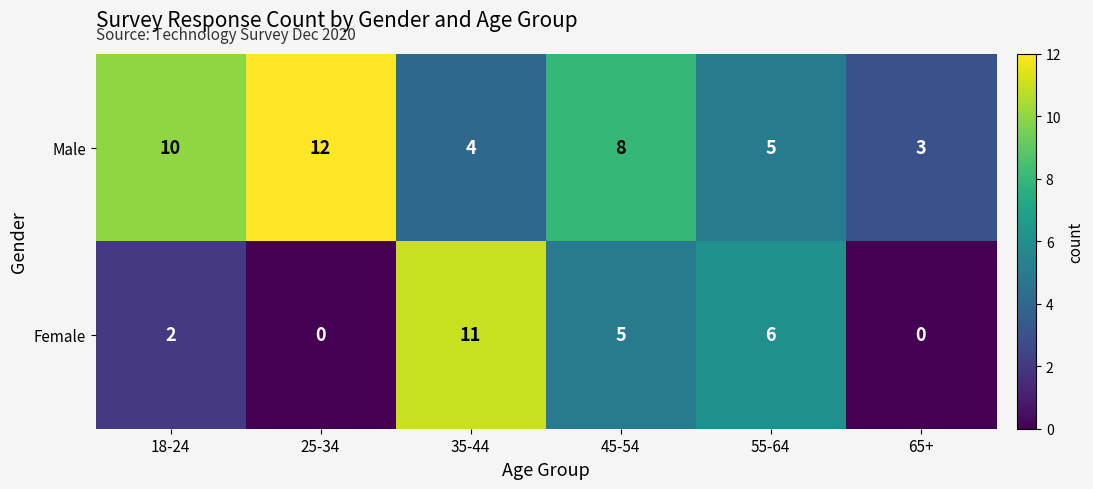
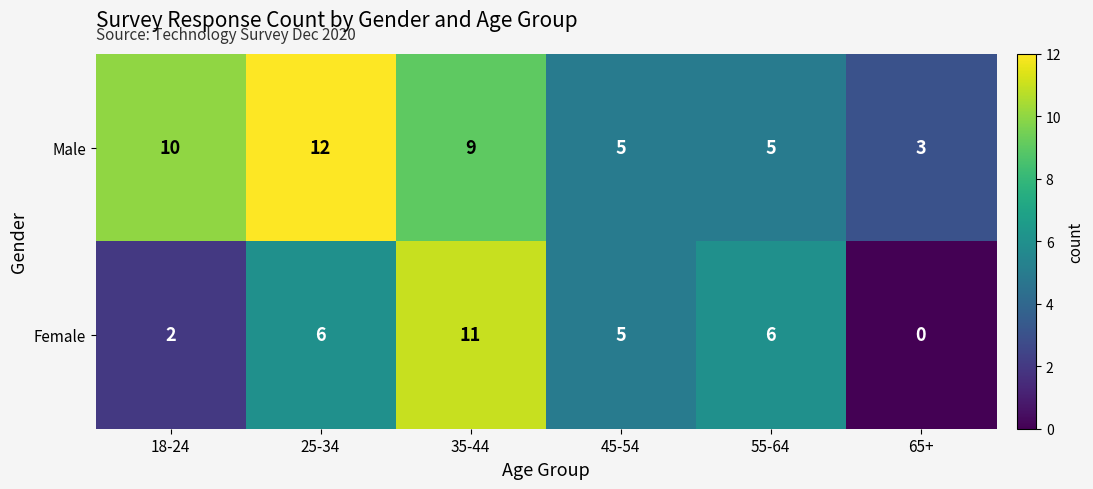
Male, 35-44: 4 -> 9
Male, 45-54: 8 -> 5
Female, 25-34: 0 -> 6
